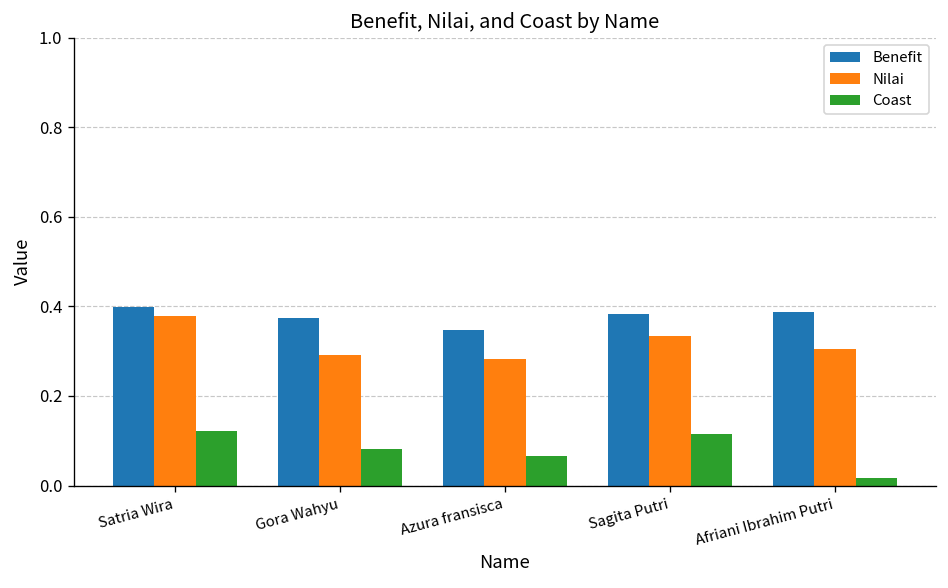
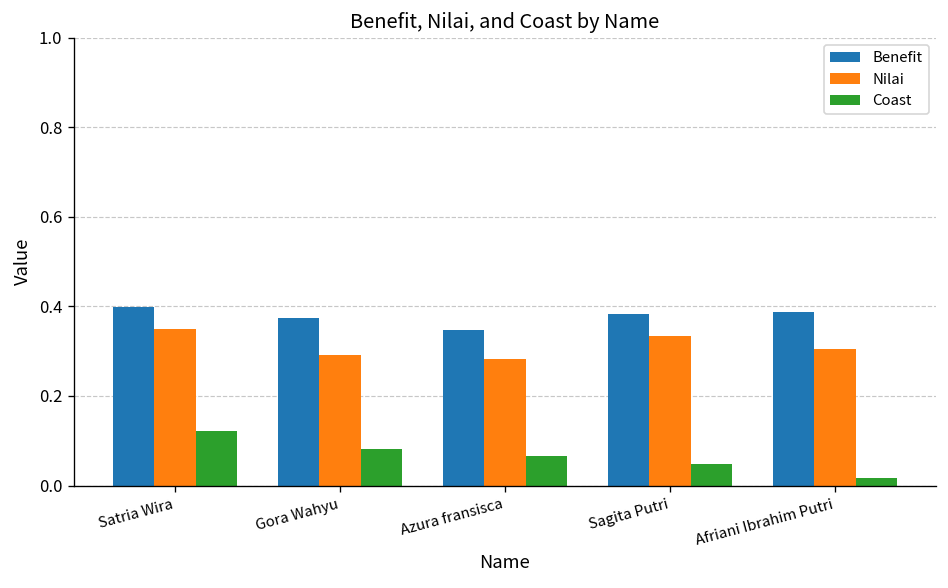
Nilai, Satria Wira: 0.38 -> 0.35
Coast, Sagita Putri: 0.12 -> 0.05
